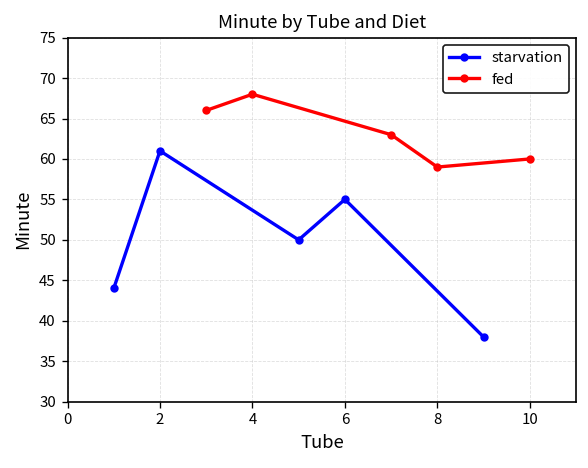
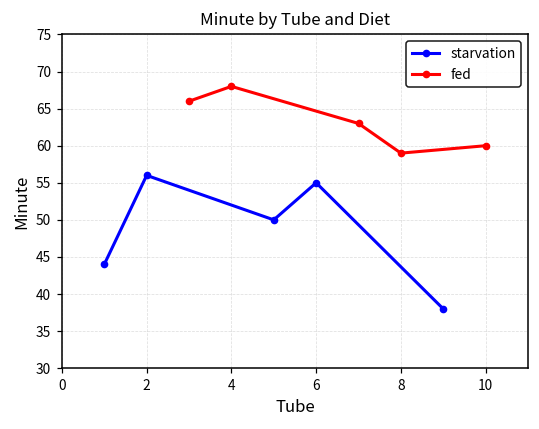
starvation, 2: 61 -> 56
